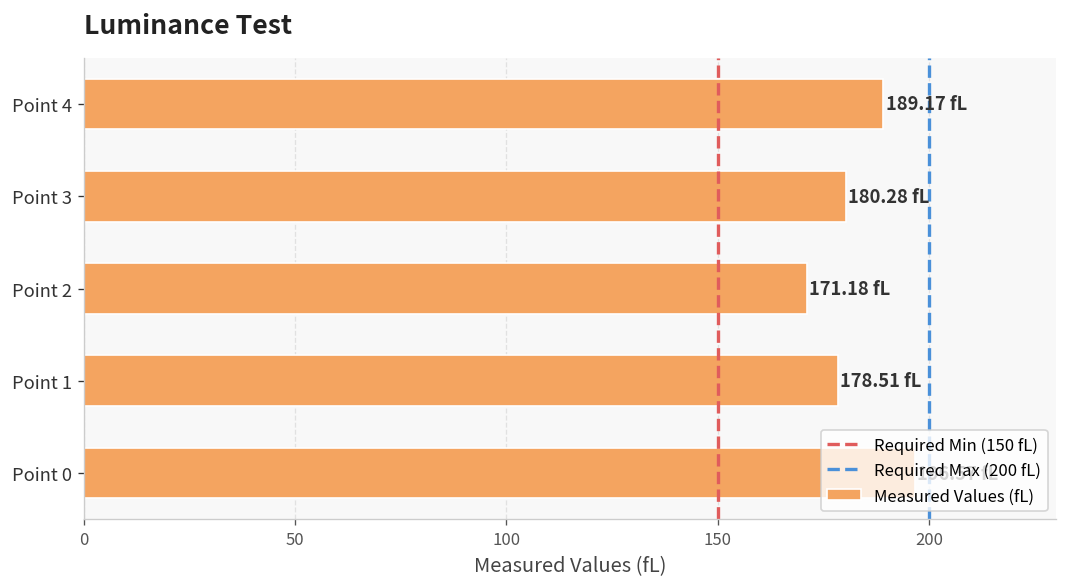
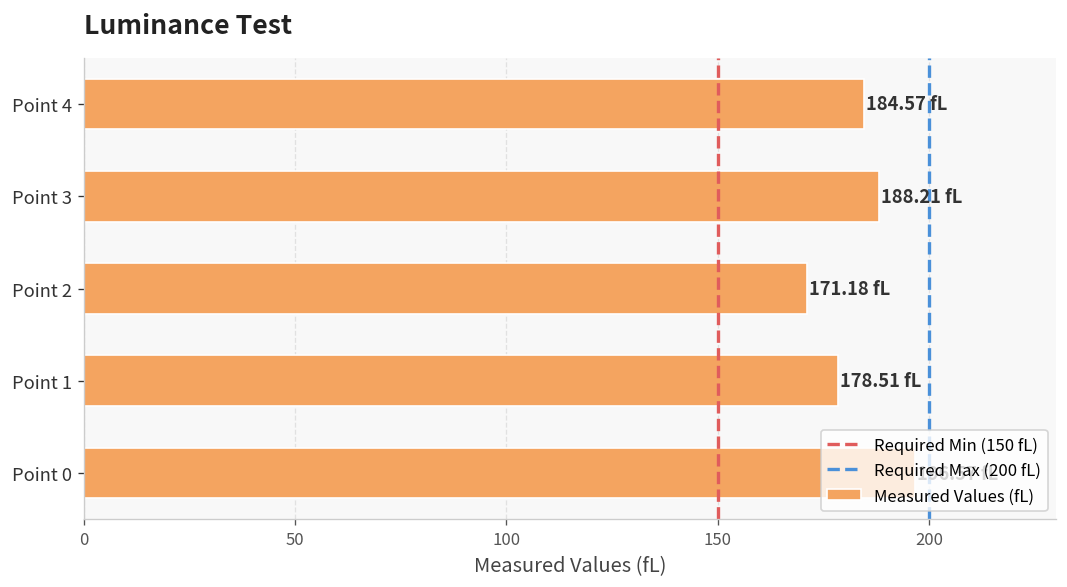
Point 4: 189.17 -> 184.57
Point 3: 180.28 -> 188.21
